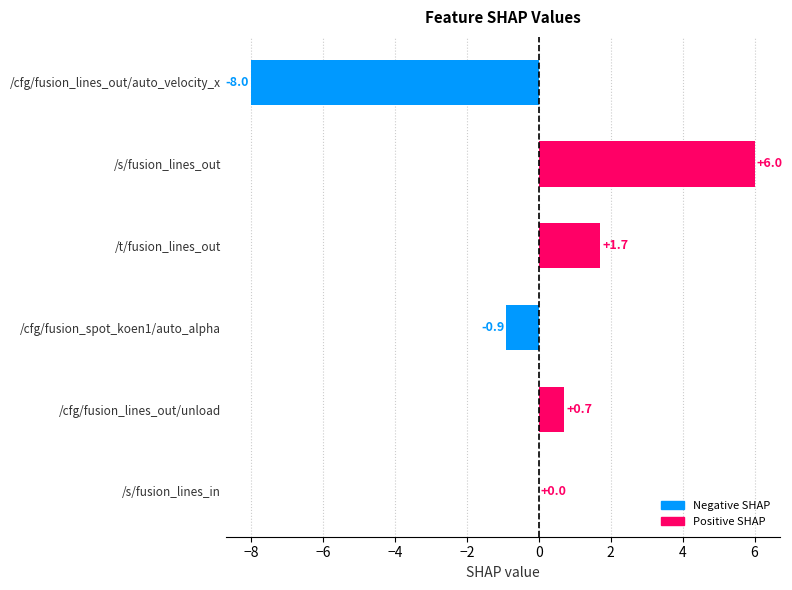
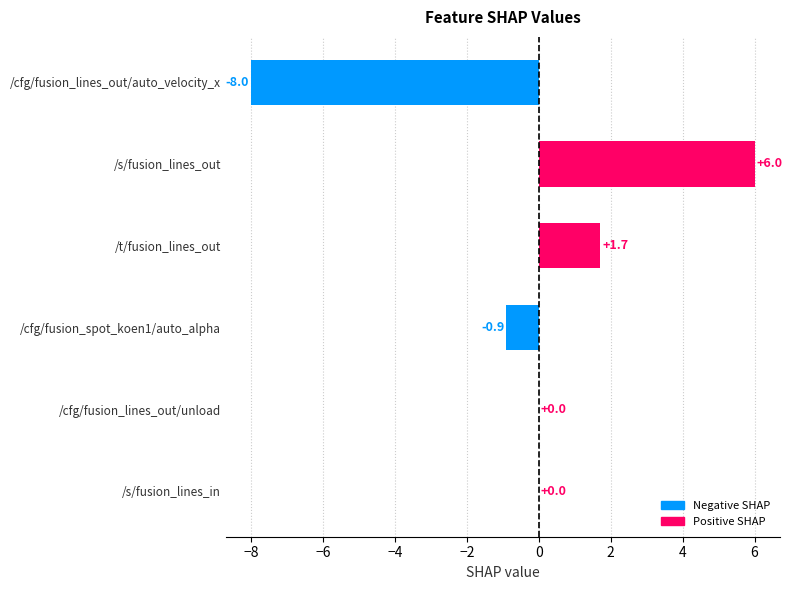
/cfg/fusion_lines_out/unload: +0.7 -> +0.0
